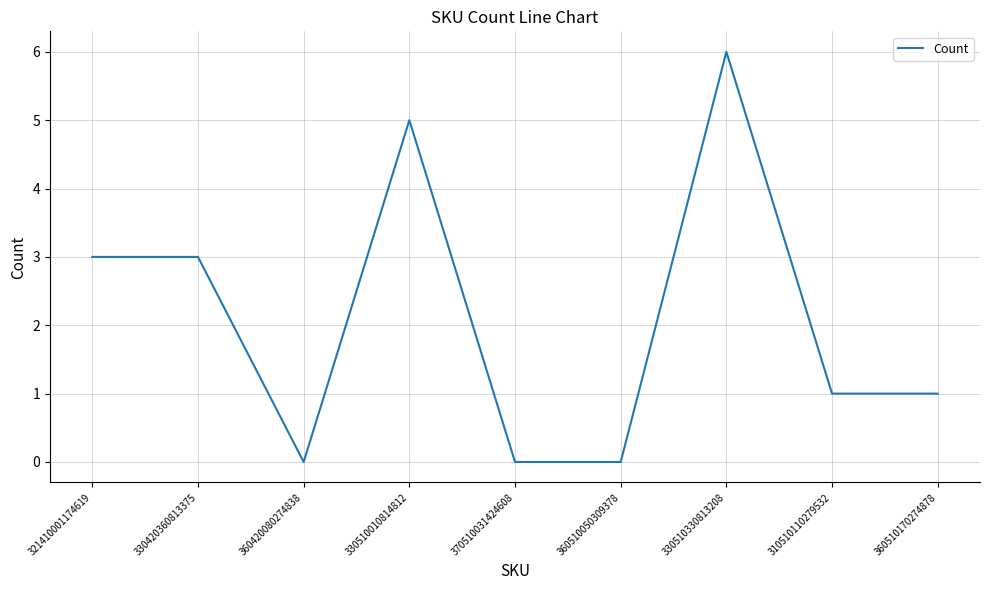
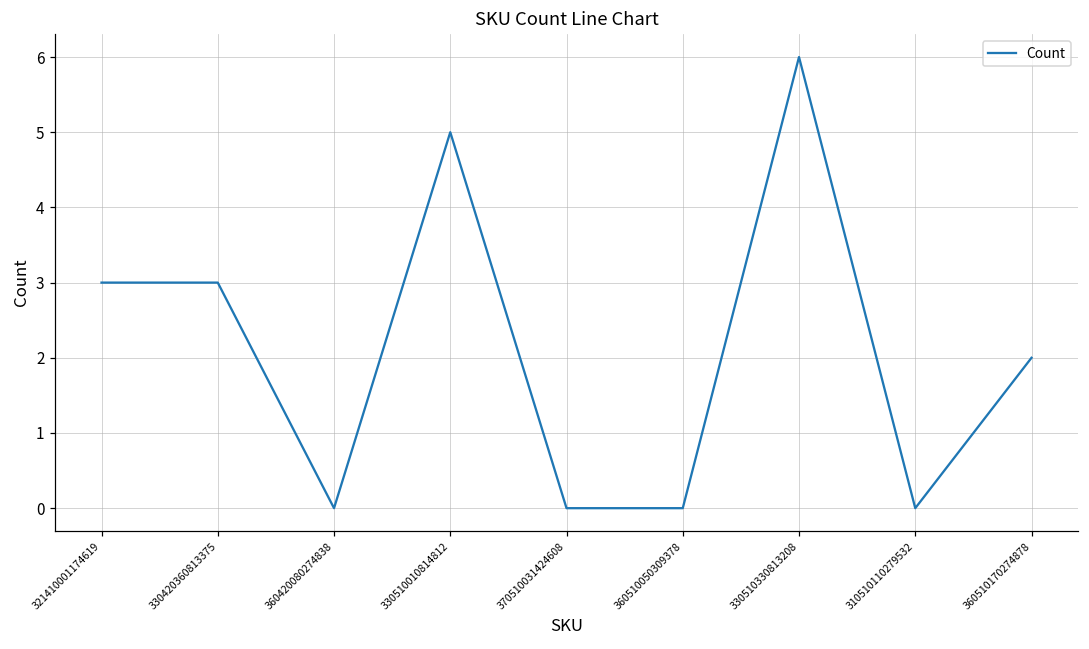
310510110279532: 1 -> 0
360510170274878: 1 -> 2
